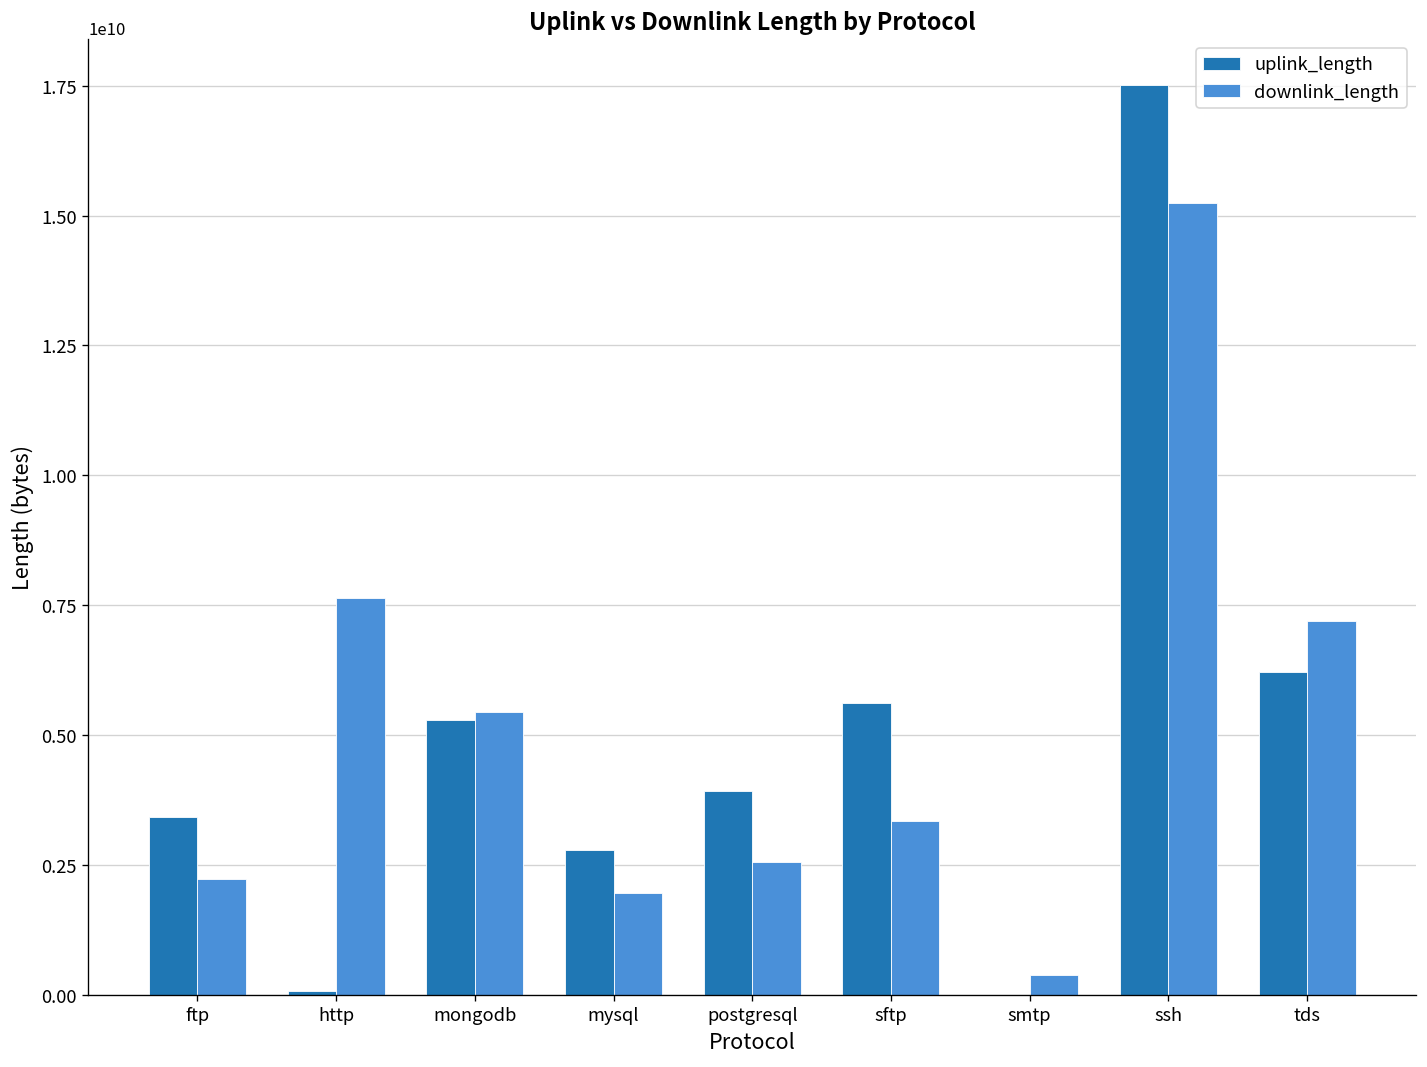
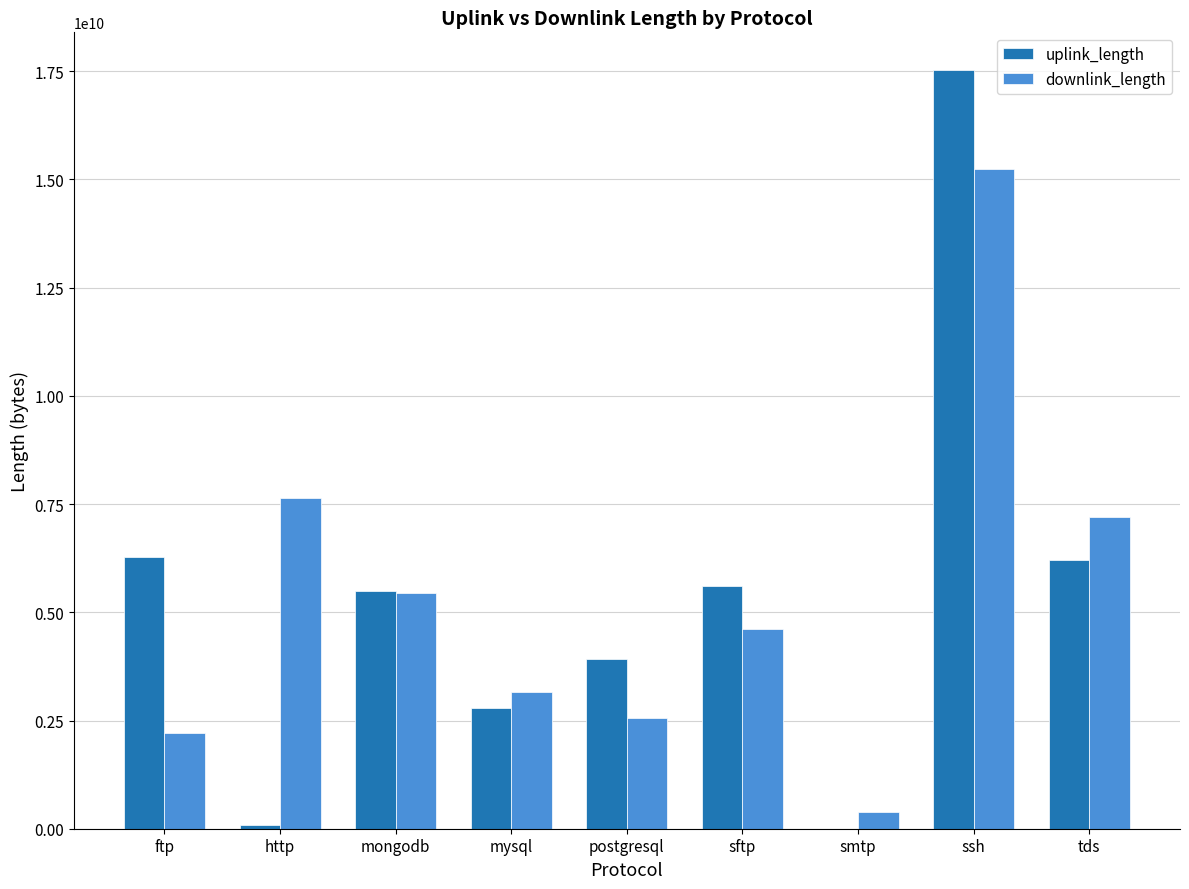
uplink_length, ftp: 3400000000 -> 6300000000
uplink_length, mongodb: 5300000000 -> 5500000000
downlink_length, mysql: 2000000000 -> 3200000000
downlink_length, sftp: 3300000000 -> 4600000000
